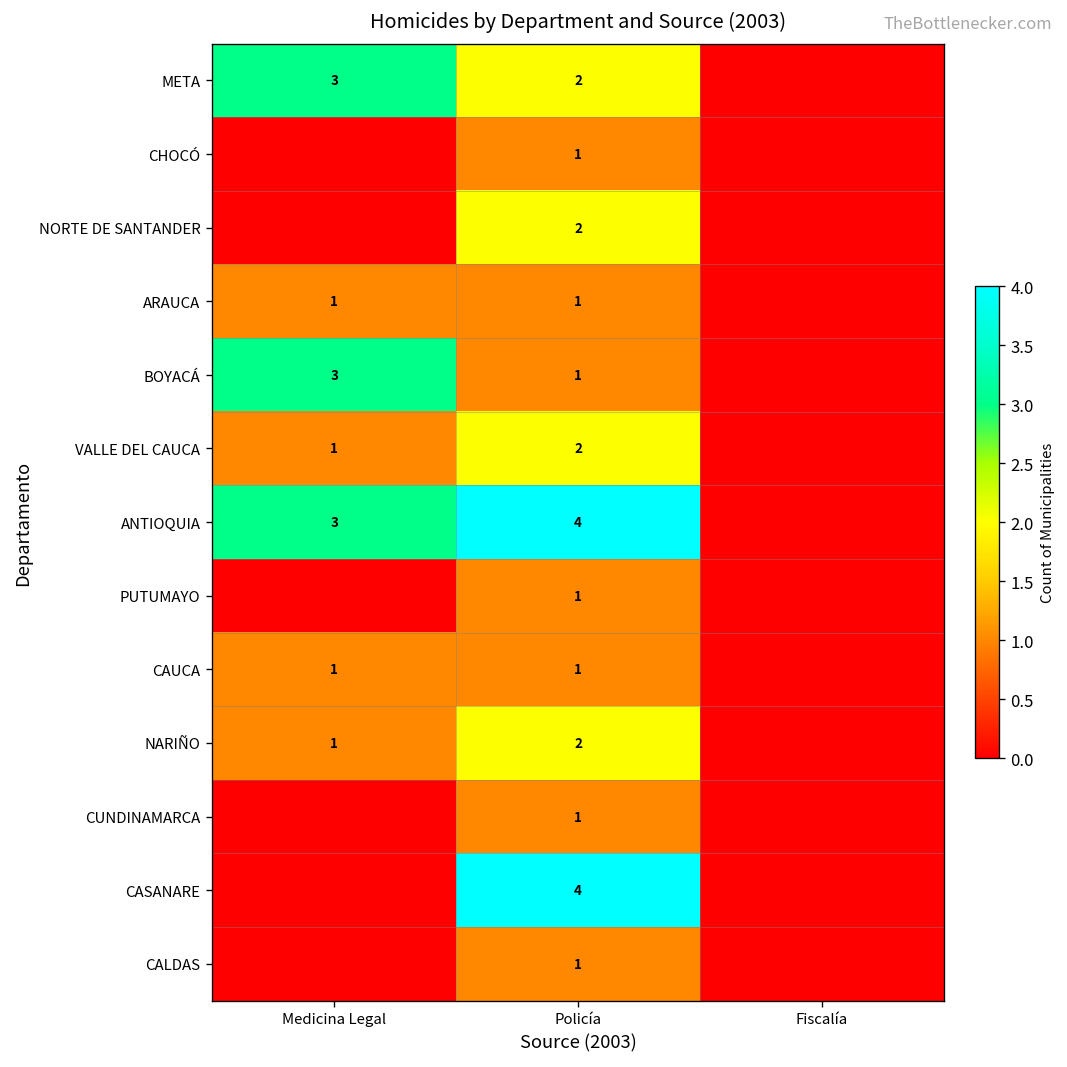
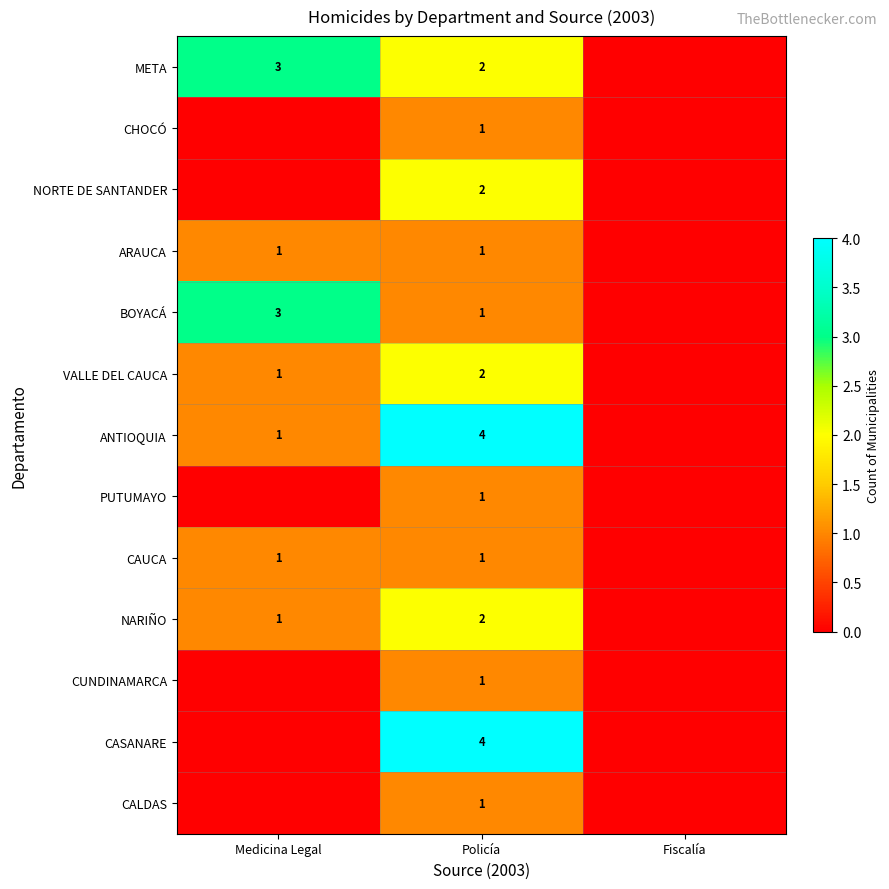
ANTIOQUIA, Medicina Legal: 3 -> 1
